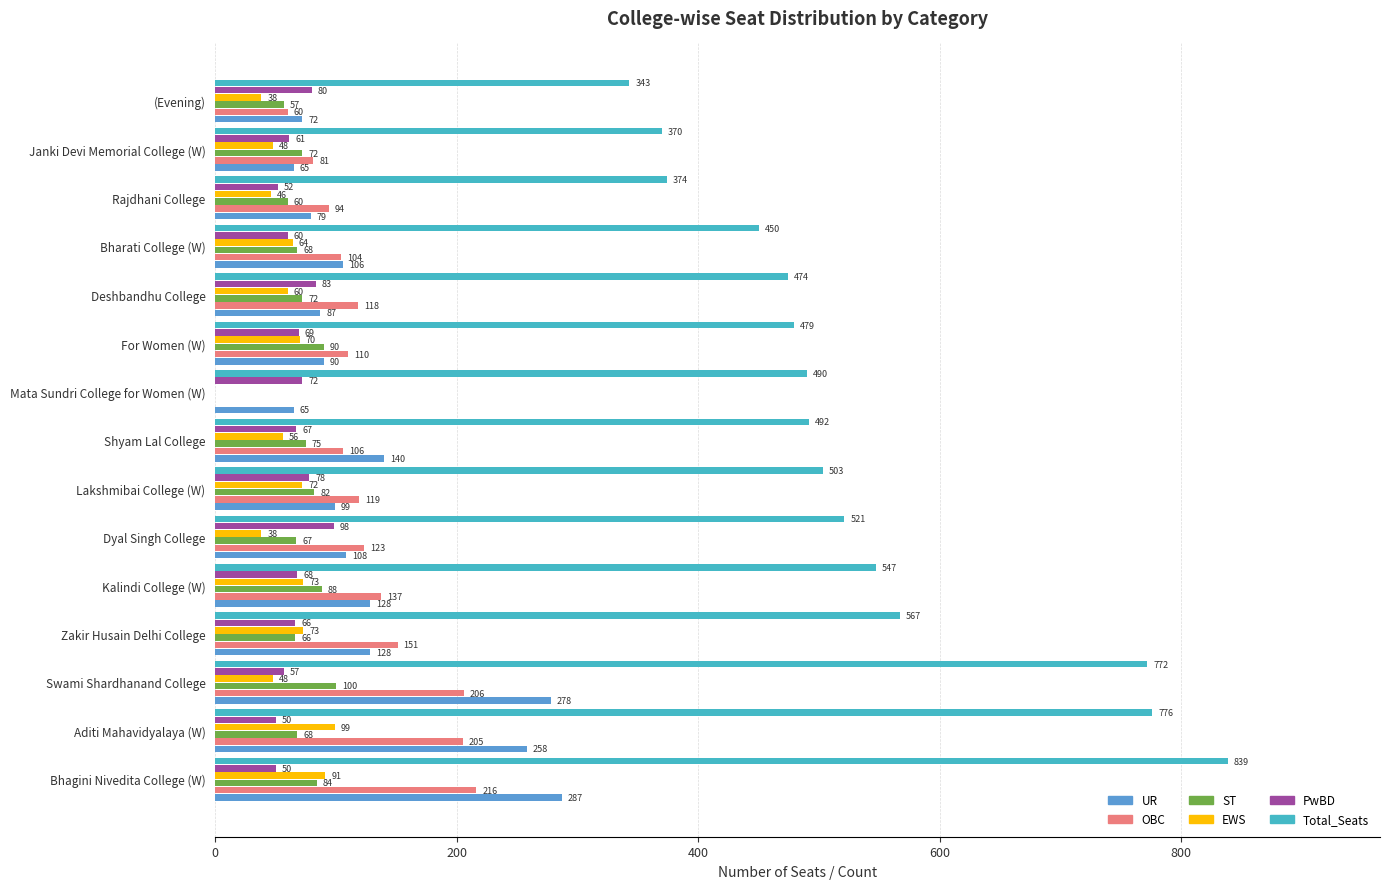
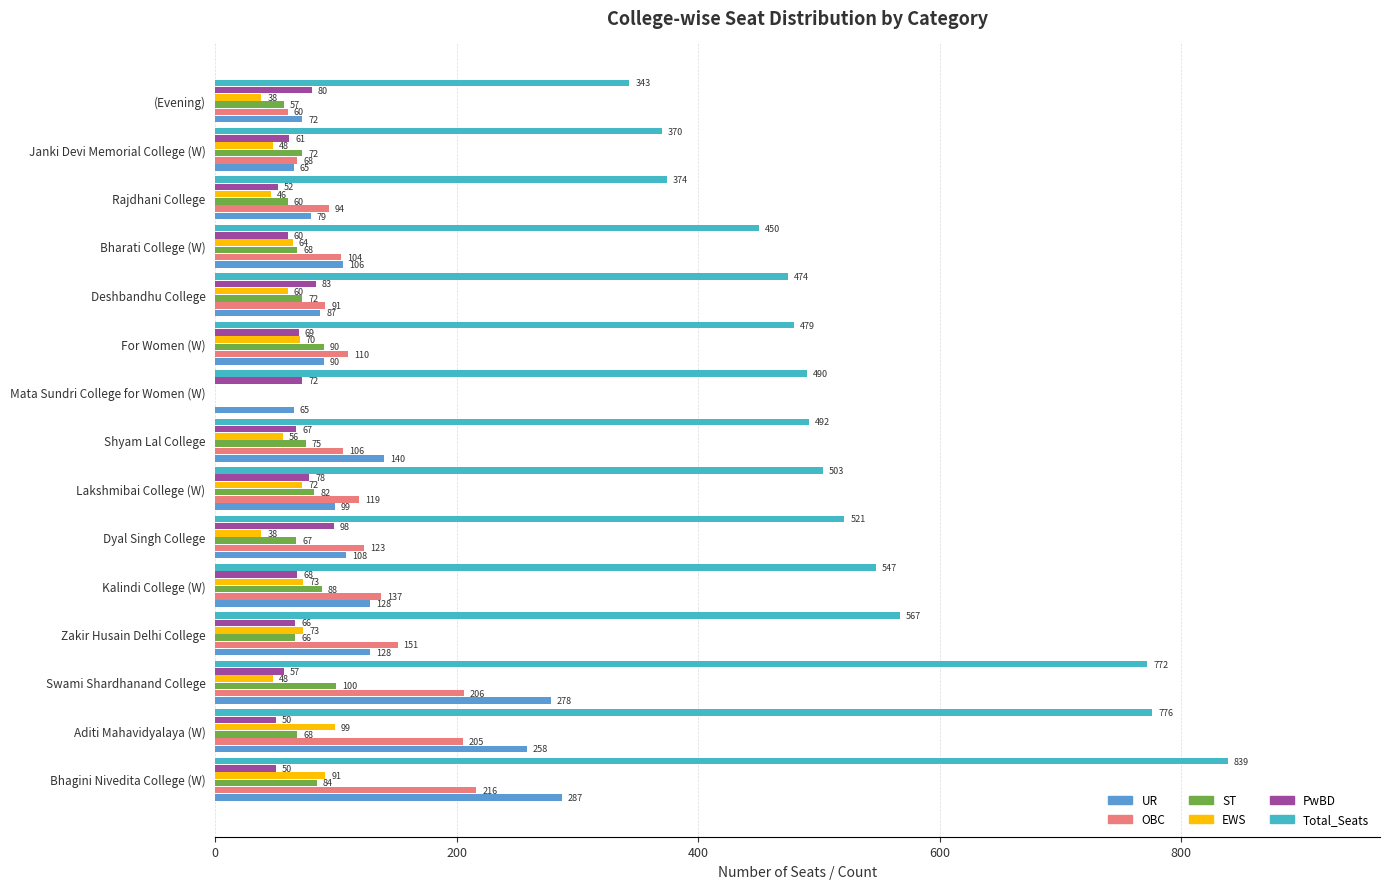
OBC, Janki Devi Memorial College (W): 81 -> 68
OBC, Deshbandhu College: 118 -> 91
